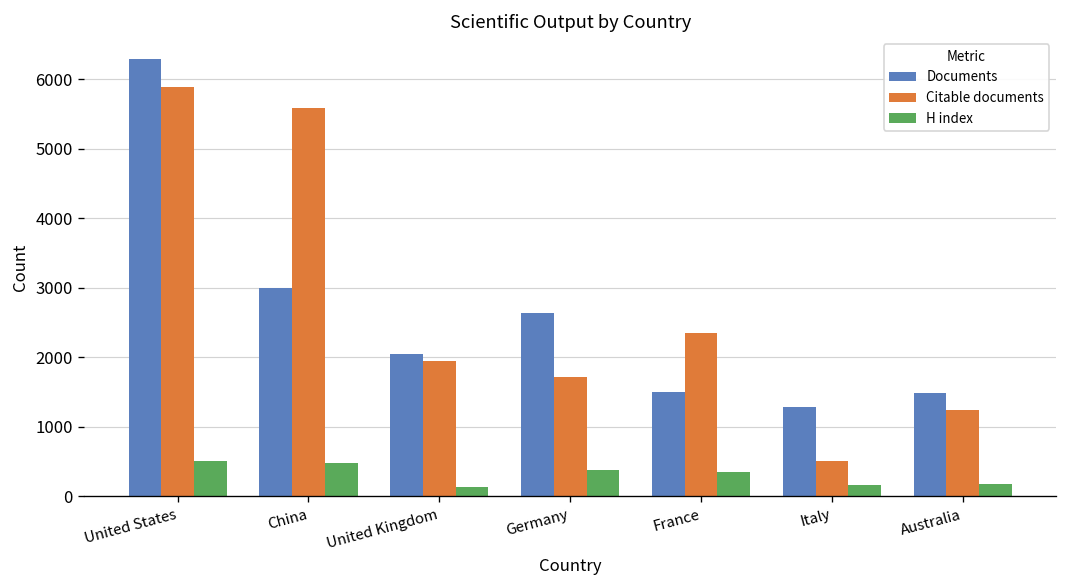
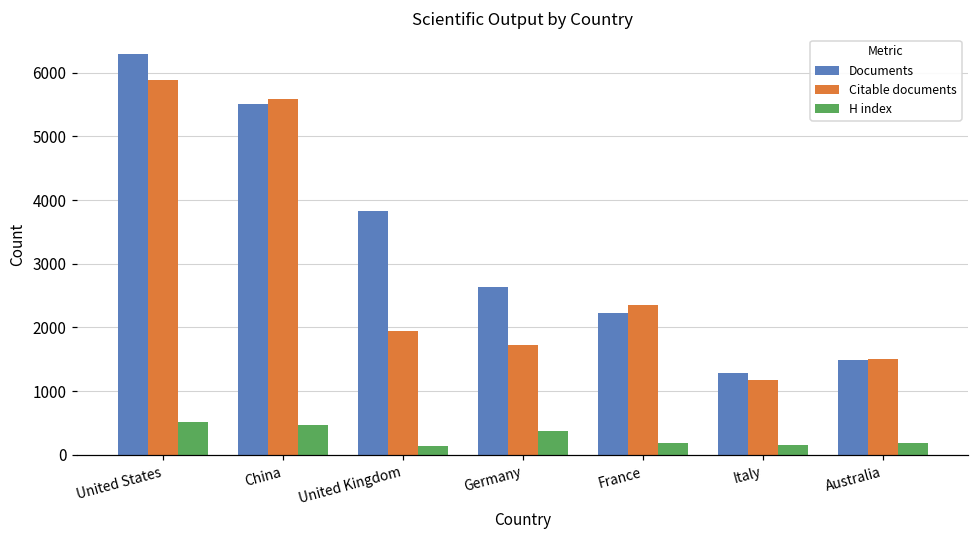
Documents, China: 3000 -> 5500
Documents, United Kingdom: 2100 -> 3800
Documents, France: 1500 -> 2200
H index, France: 400 -> 200
Citable documents, Italy: 500 -> 1200
Citable documents, Australia: 1200 -> 1500
